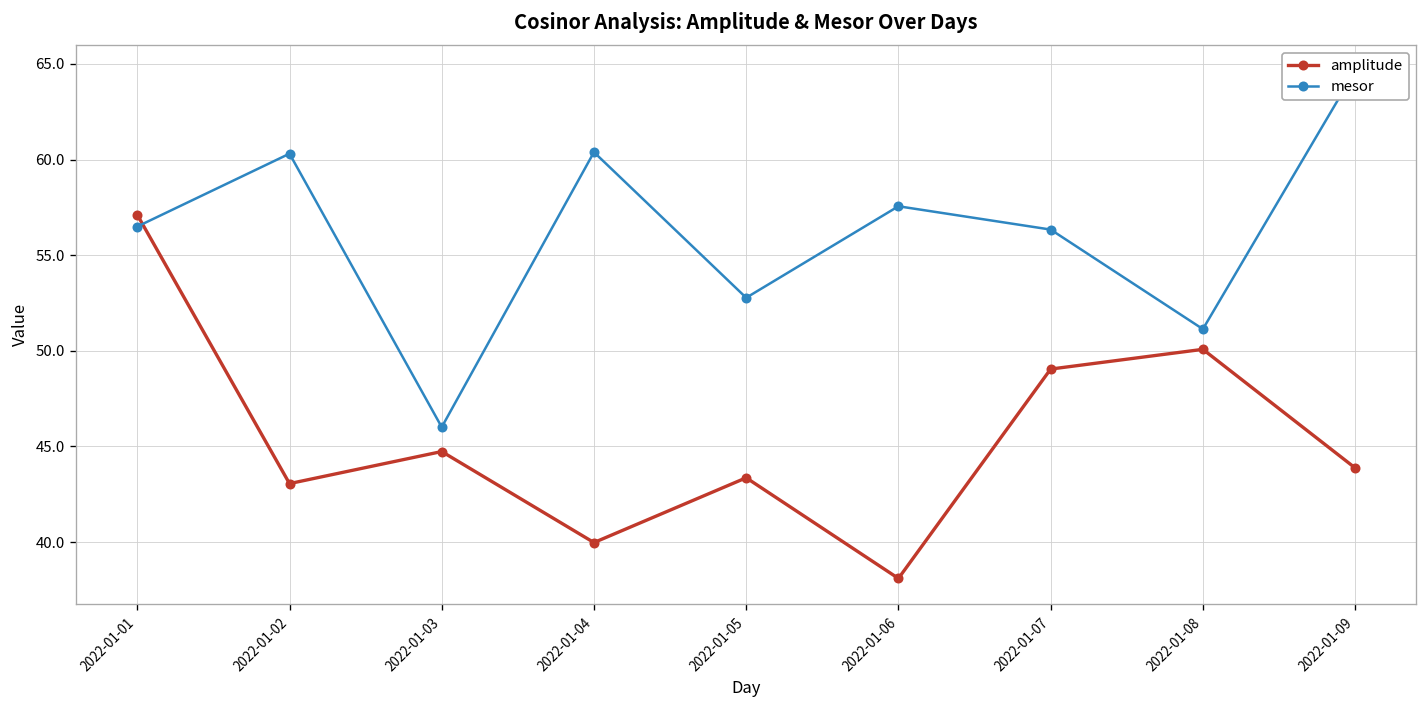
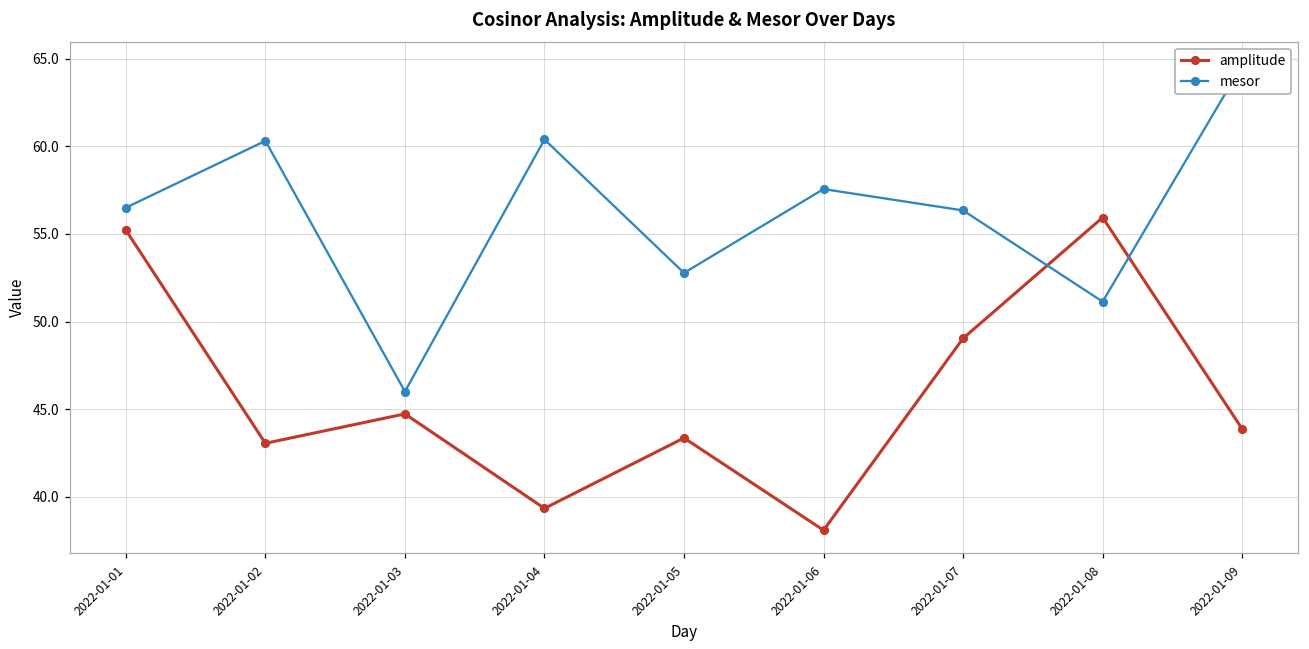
amplitude, 2022-01-01: 57.1 -> 55.2
amplitude, 2022-01-04: 40.0 -> 39.3
amplitude, 2022-01-08: 50.1 -> 55.9
